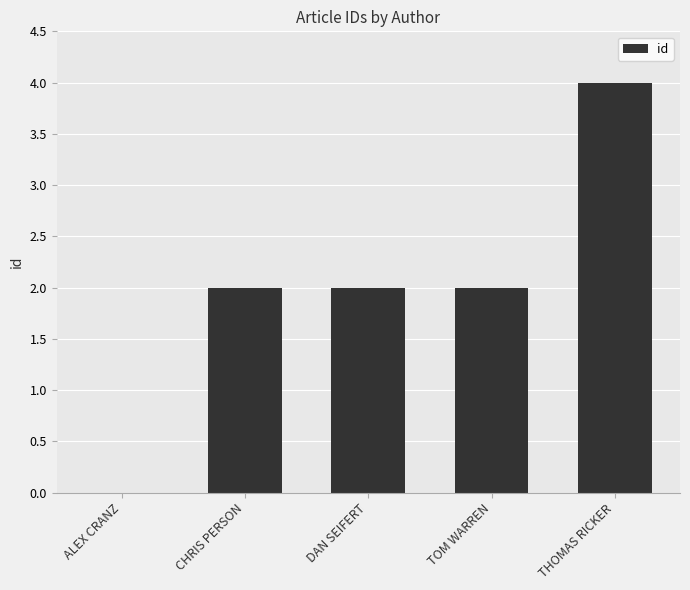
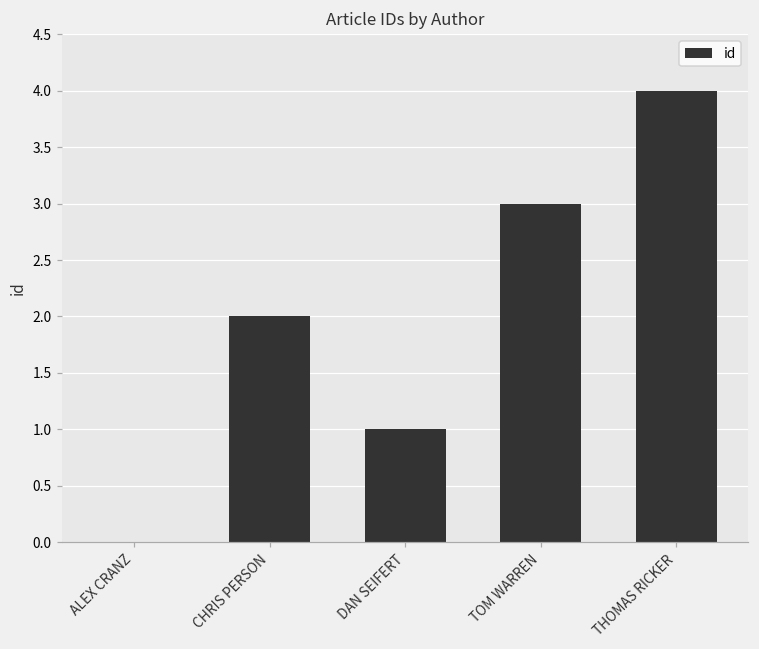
DAN SEIFERT: 2 -> 1
TOM WARREN: 2 -> 3
